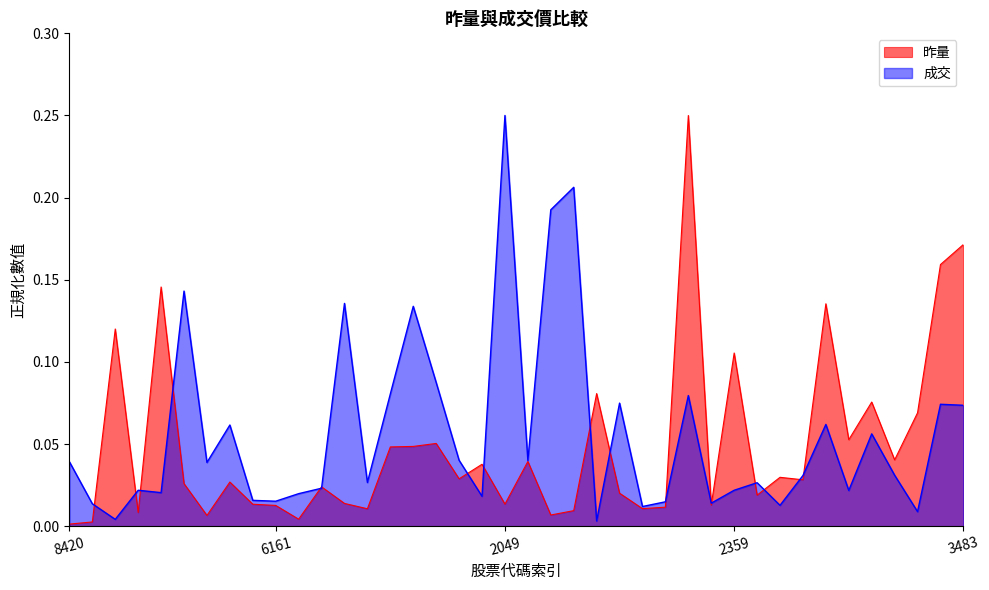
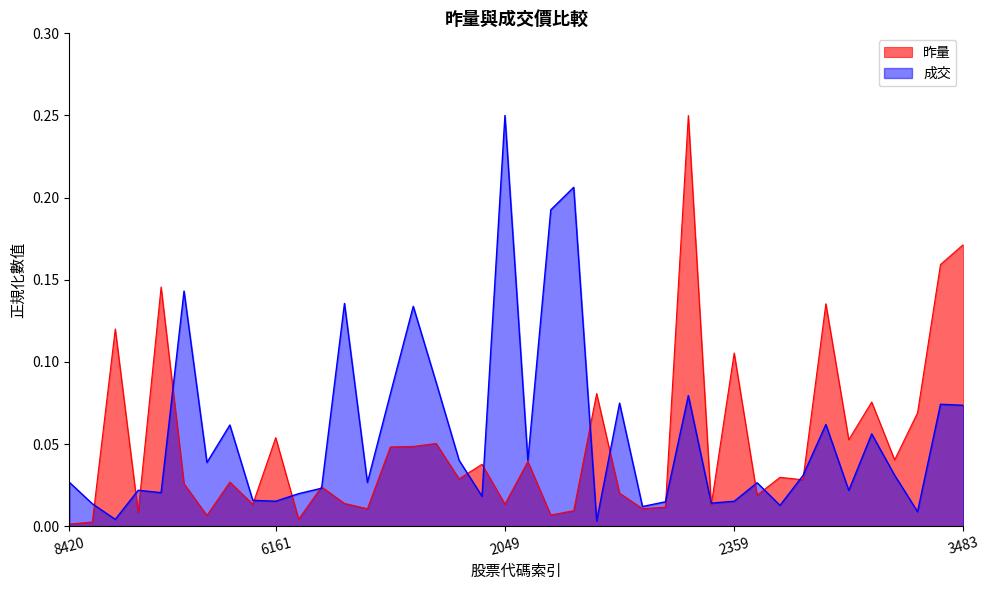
成交, 8420: 0.039 -> 0.027
昨量, 6161: 0.013 -> 0.054
成交, 2359: 0.022 -> 0.015
